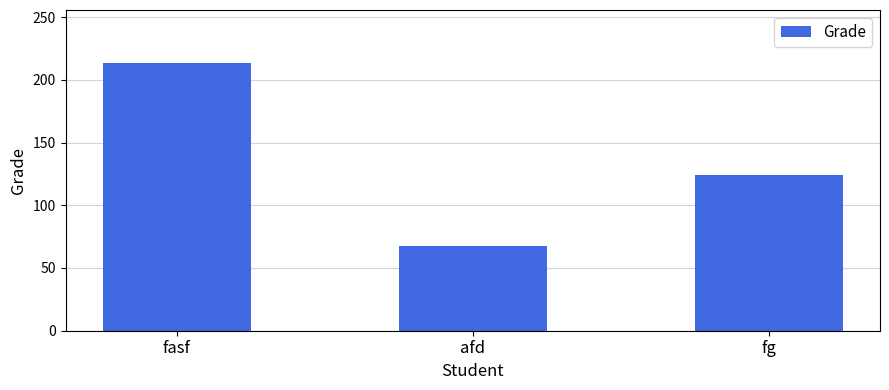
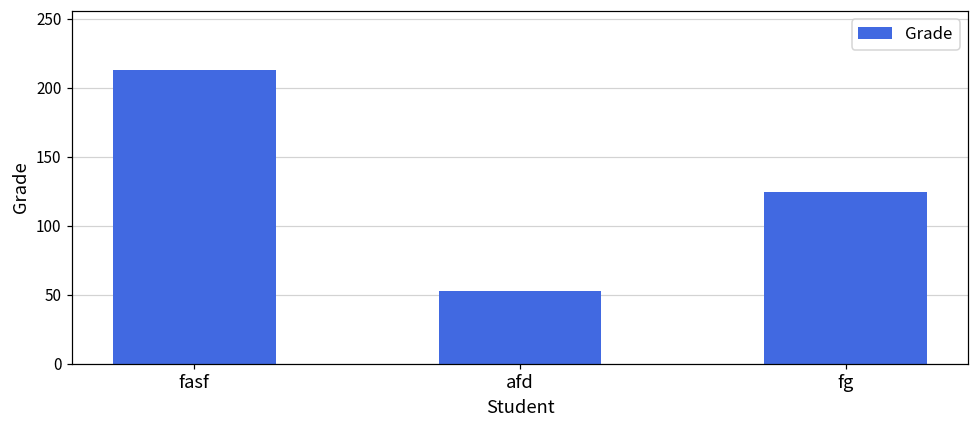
afd: 68 -> 53
